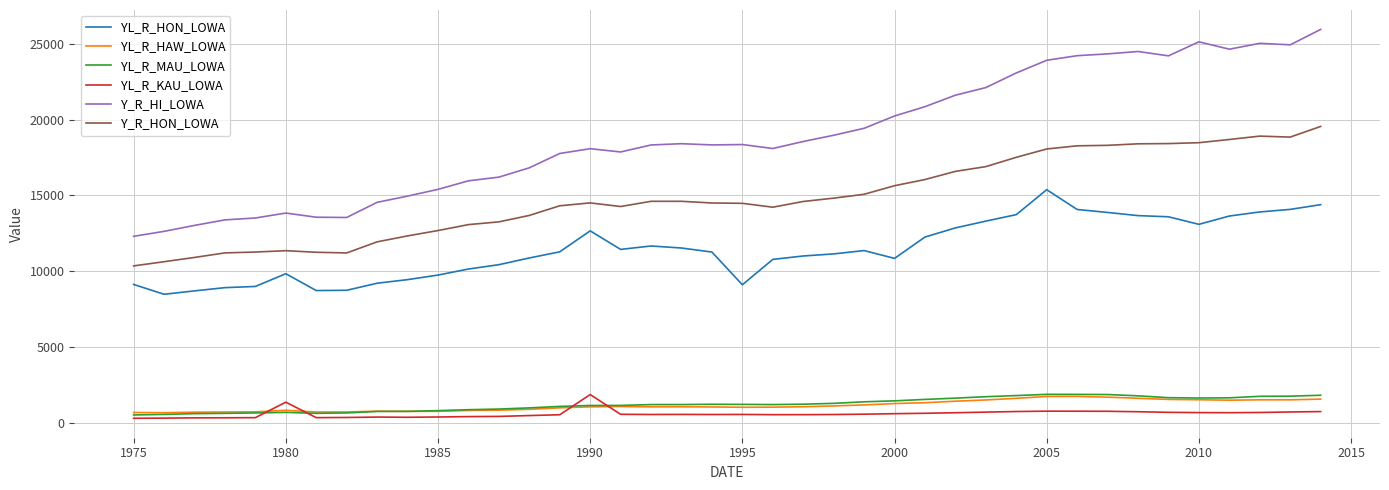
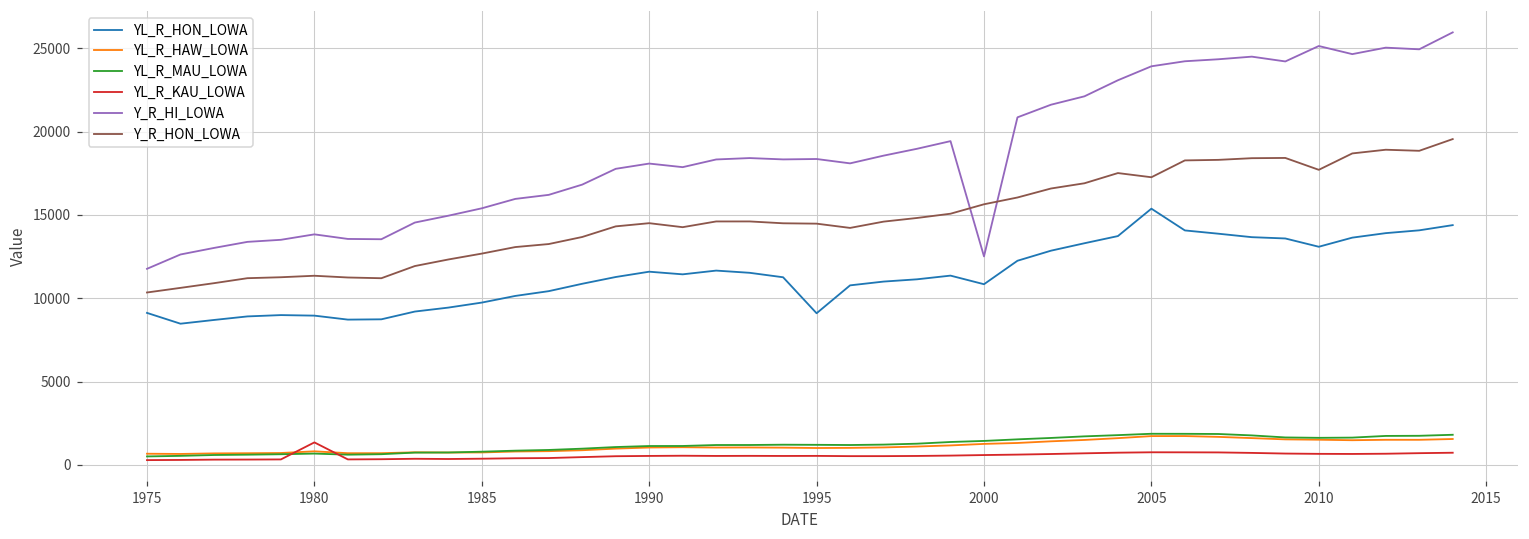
Y_R_HI_LOWA, 1975: 12300 -> 11800
YL_R_HON_LOWA, 1980: 9800 -> 9000
YL_R_HON_LOWA, 1990: 12700 -> 11600
YL_R_KAU_LOWA, 1990: 1900 -> 500
Y_R_HI_LOWA, 2000: 20200 -> 12500
Y_R_HON_LOWA, 2005: 18100 -> 17300
Y_R_HON_LOWA, 2010: 18500 -> 17700
